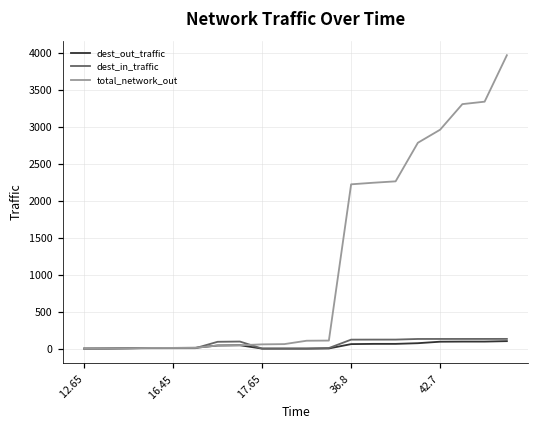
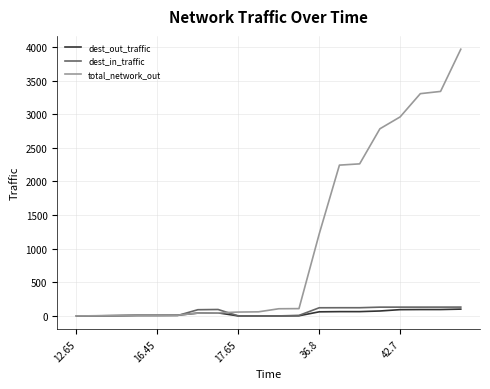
total_network_out, 36.8: 2200 -> 1200
